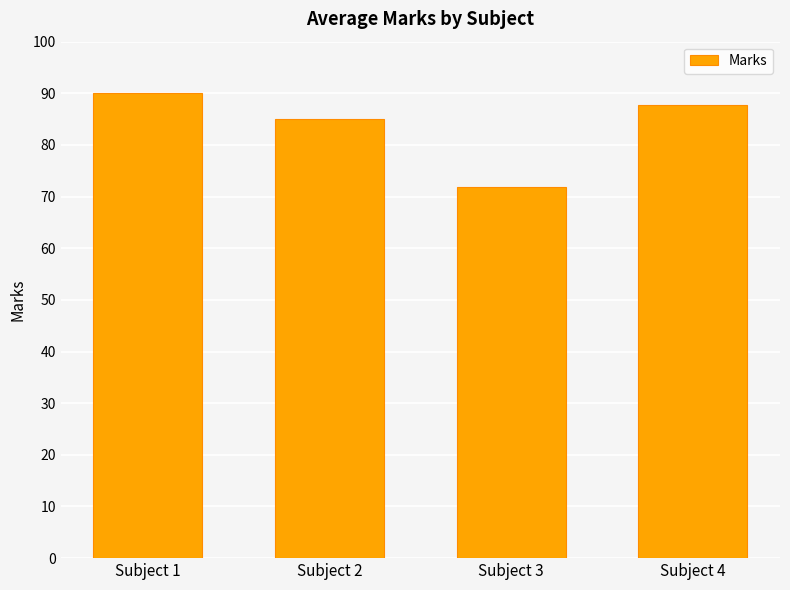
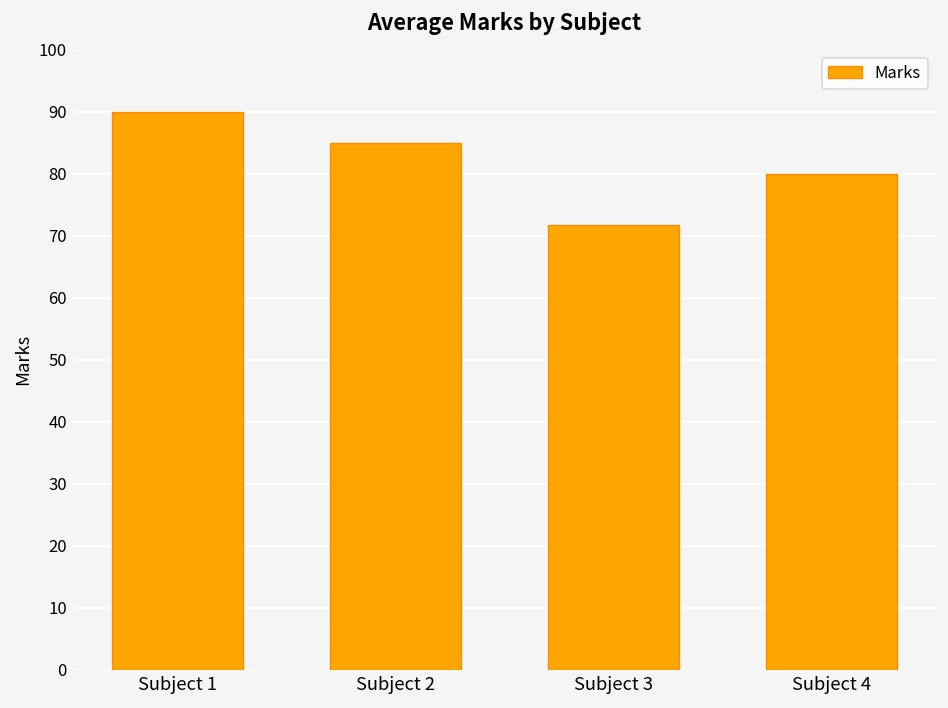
Subject 4: 88 -> 80
